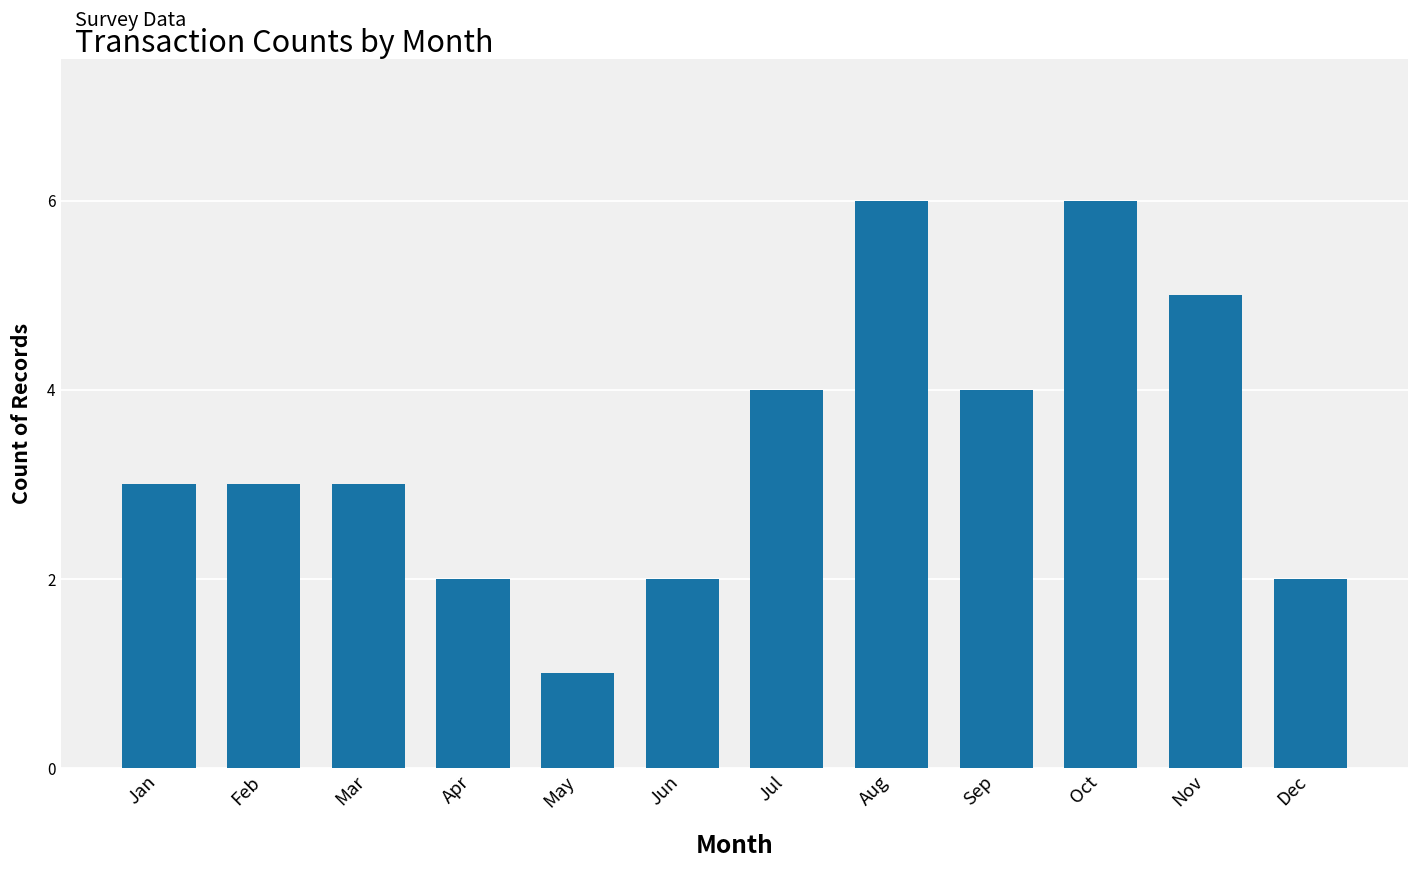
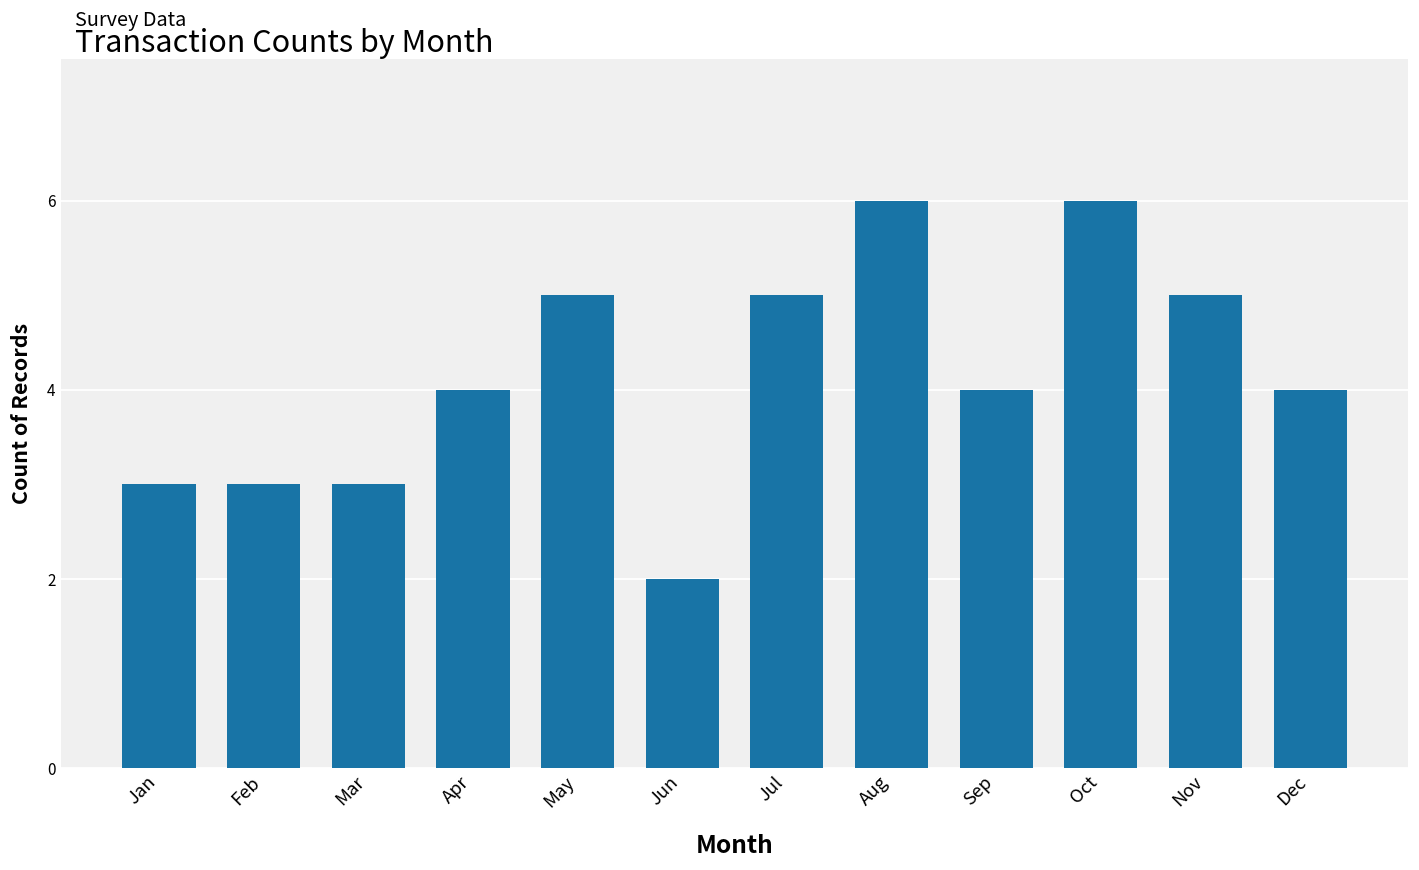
Apr: 2 -> 4
May: 1 -> 5
Jul: 4 -> 5
Dec: 2 -> 4
